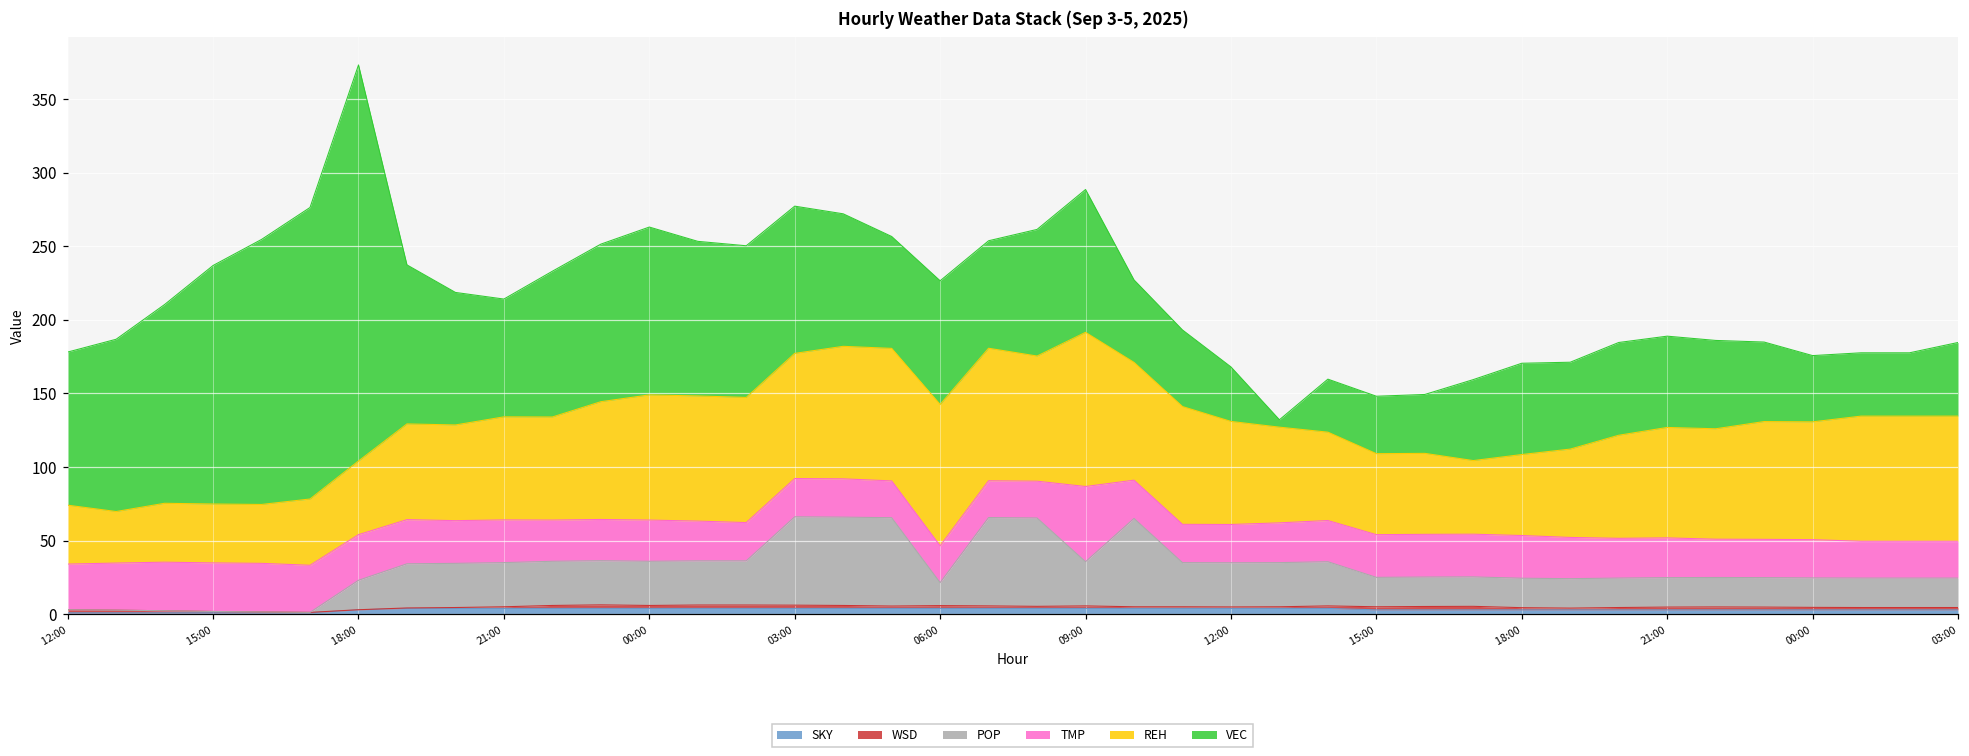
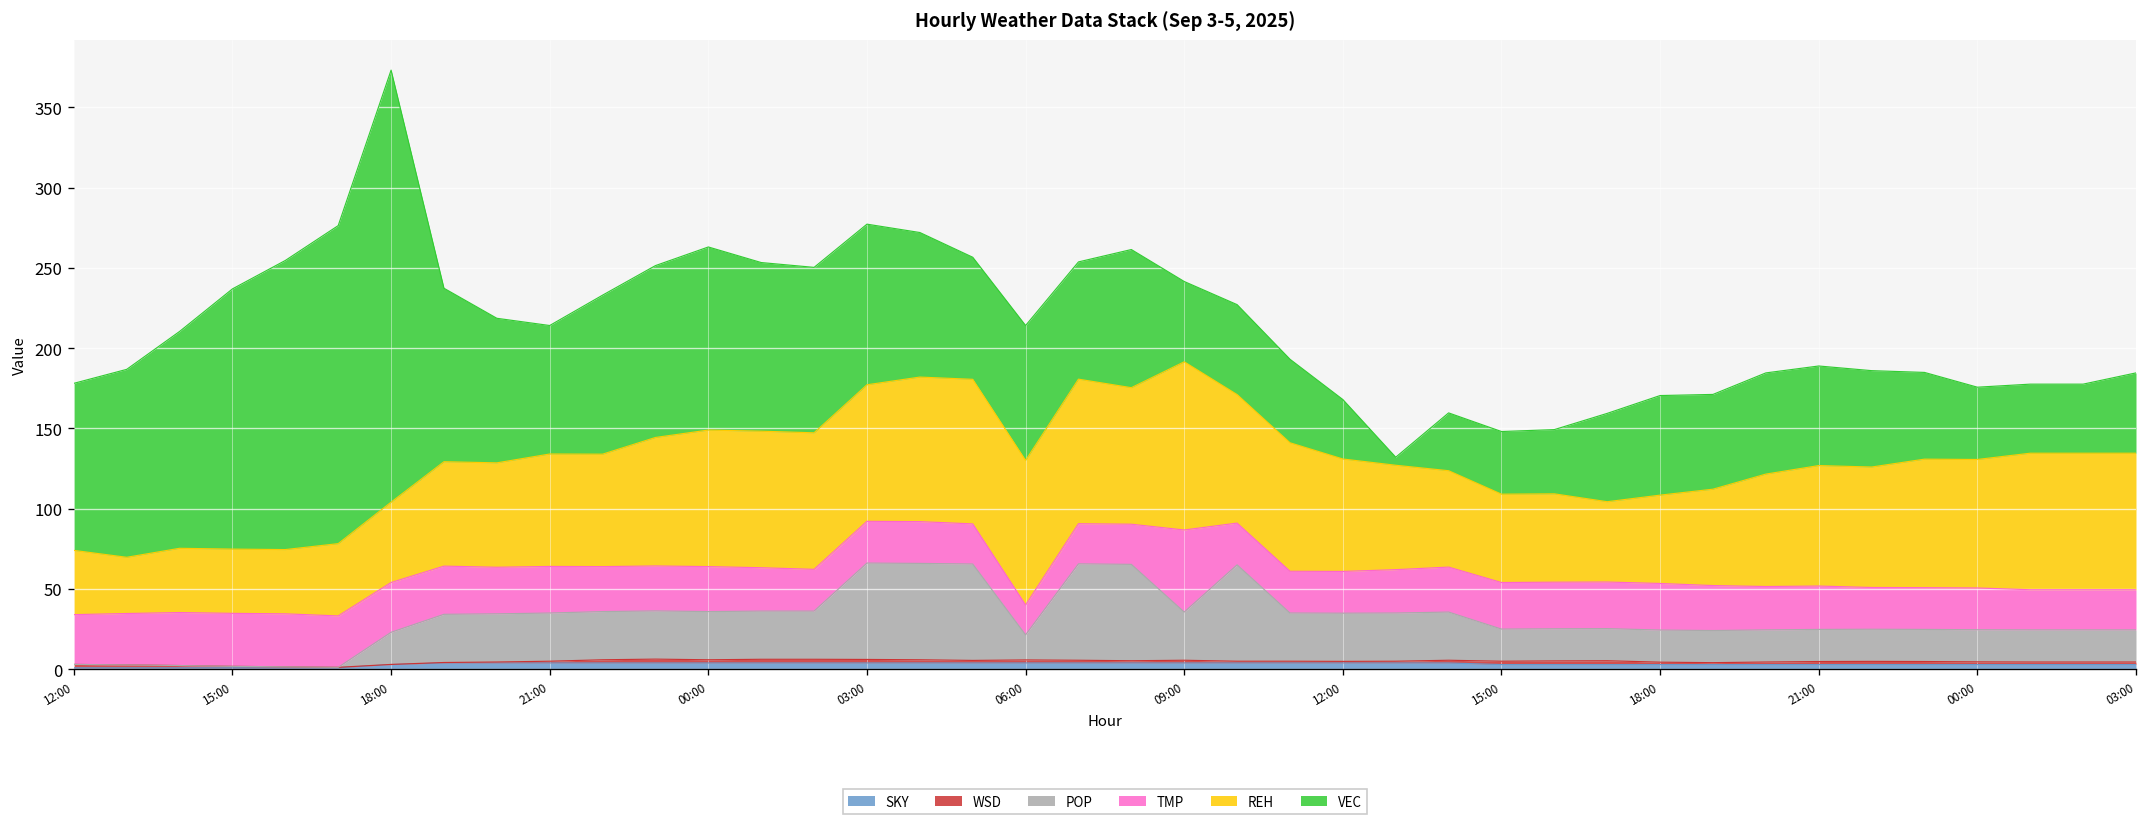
TMP, 06:00: 25 -> 19
REH, 06:00: 96 -> 90
VEC, 09:00: 97 -> 50
